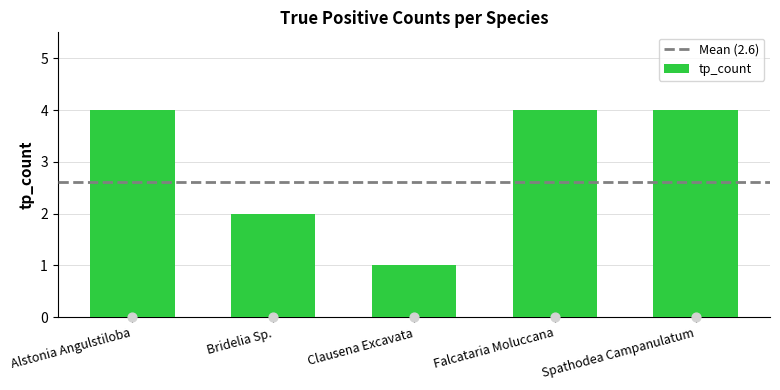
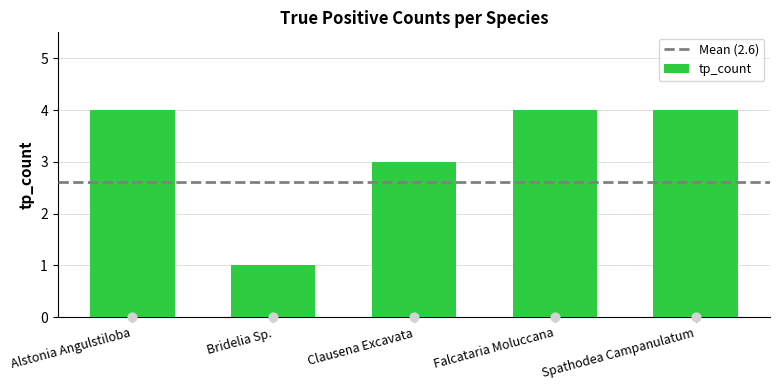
tp_count, Bridelia Sp.: 2 -> 1
tp_count, Clausena Excavata: 1 -> 3
